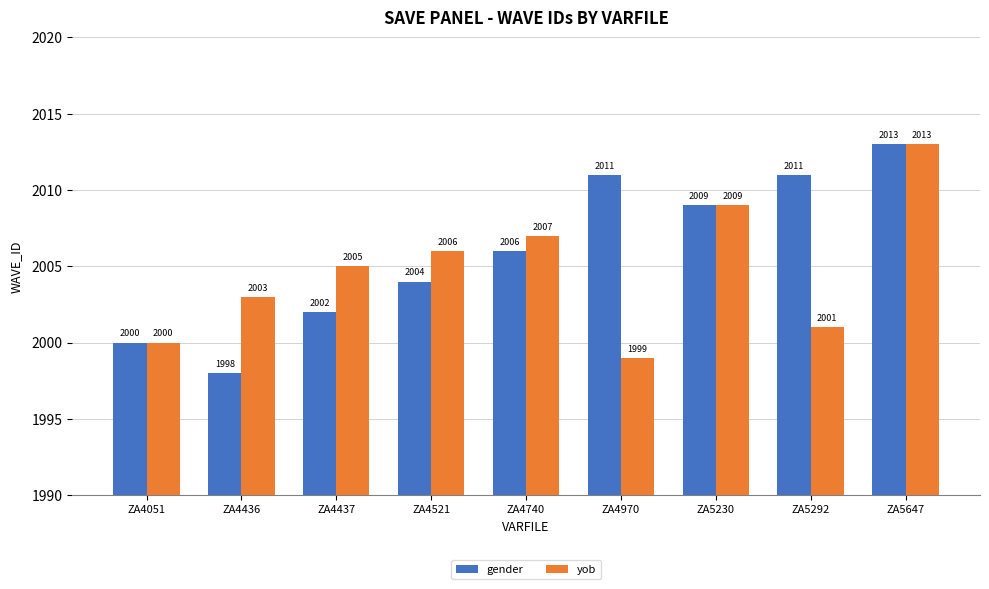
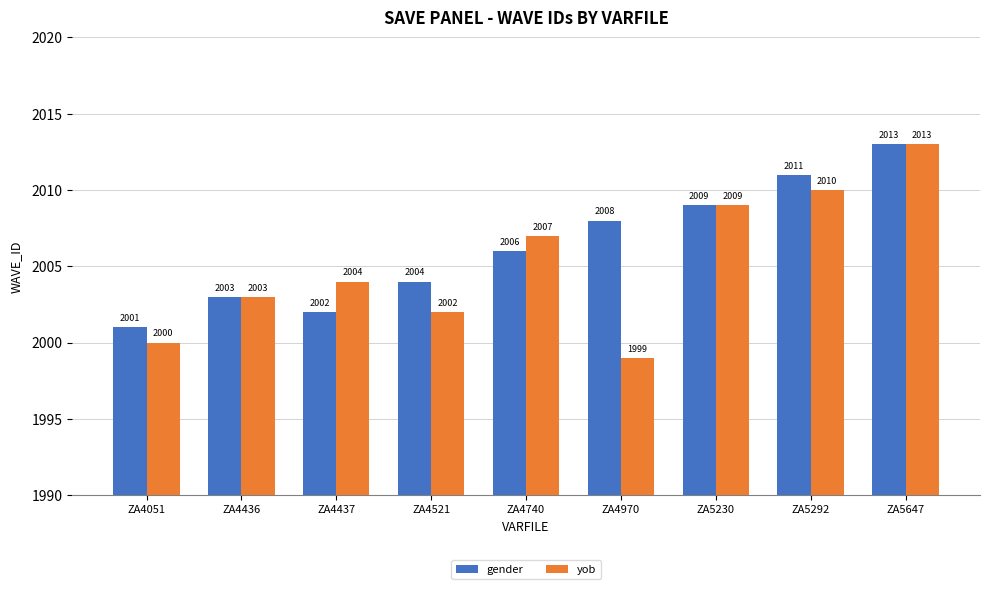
gender, ZA4051: 2000 -> 2001
gender, ZA4436: 1998 -> 2003
yob, ZA4437: 2005 -> 2004
yob, ZA4521: 2006 -> 2002
gender, ZA4970: 2011 -> 2008
yob, ZA5292: 2001 -> 2010
